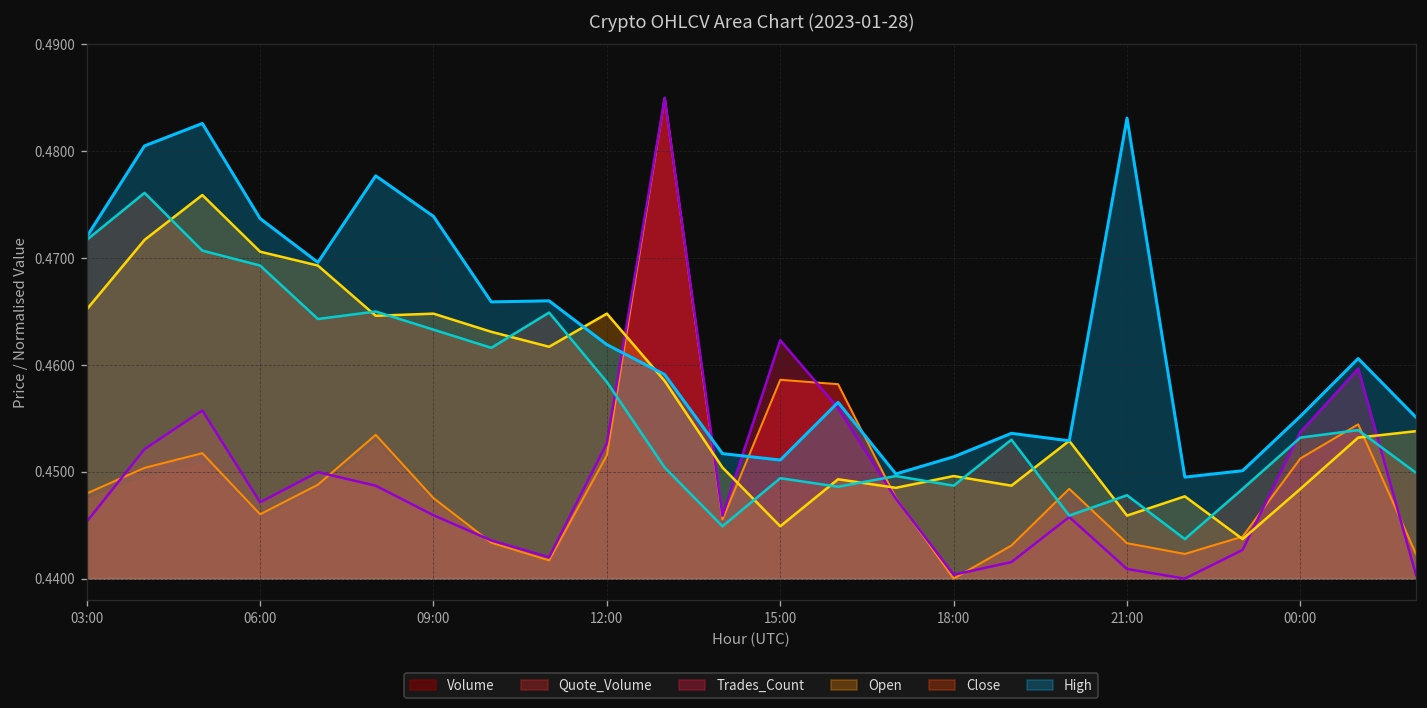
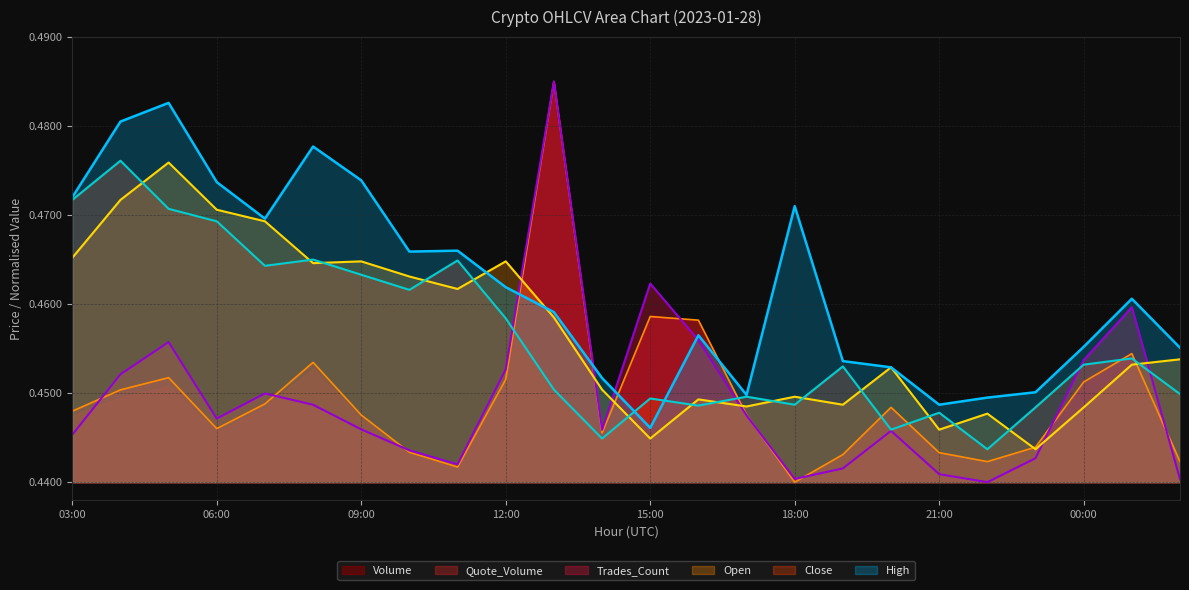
High, 15:00: 0.451 -> 0.446
High, 18:00: 0.451 -> 0.471
High, 21:00: 0.483 -> 0.449
